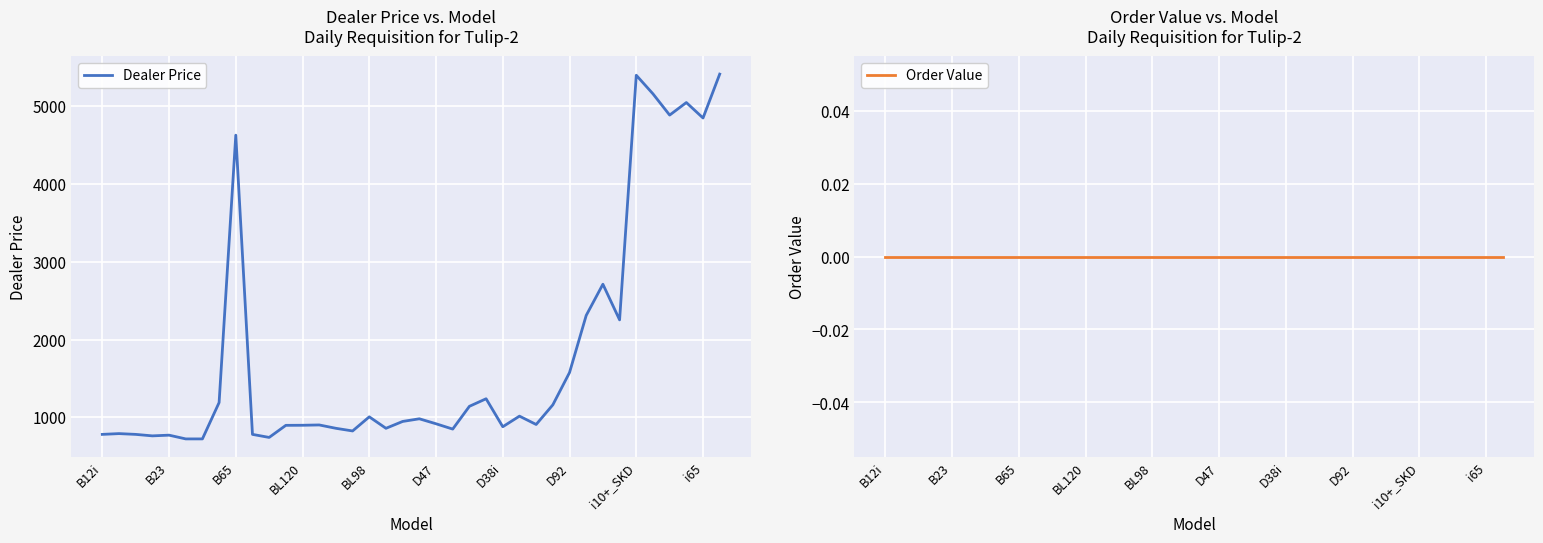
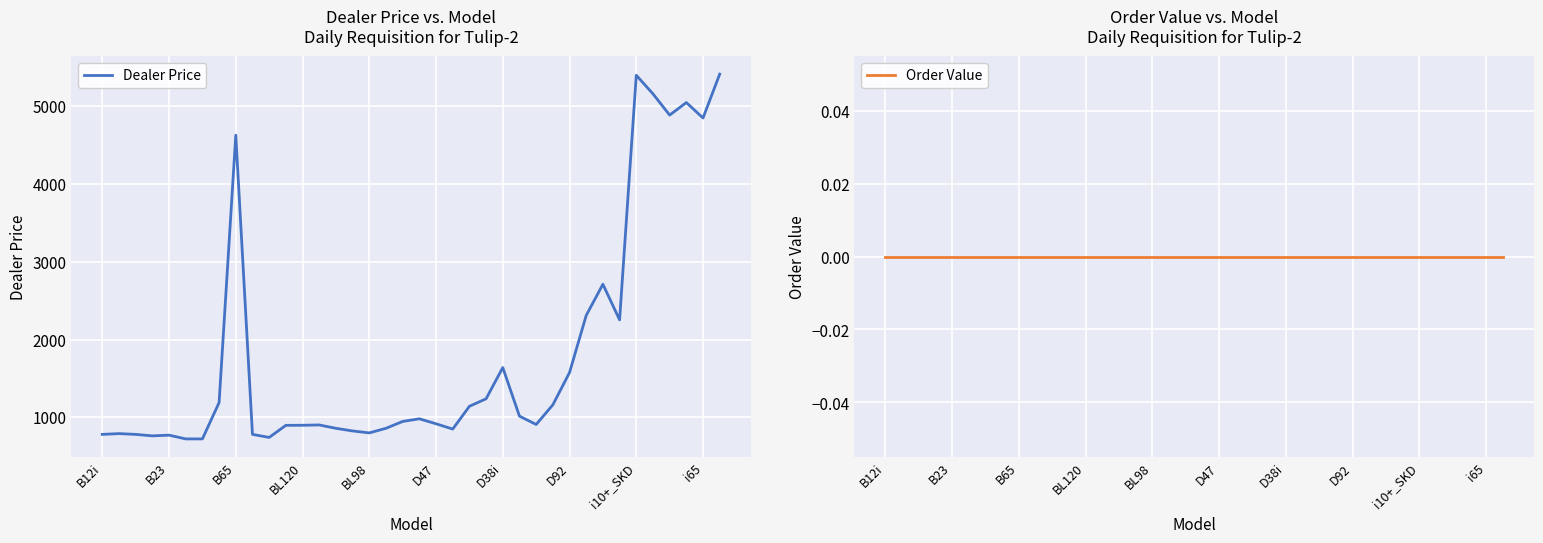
Dealer Price vs. Model Daily Requisition for Tulip-2, BL98: 1000 -> 800
Dealer Price vs. Model Daily Requisition for Tulip-2, D38i: 900 -> 1600
